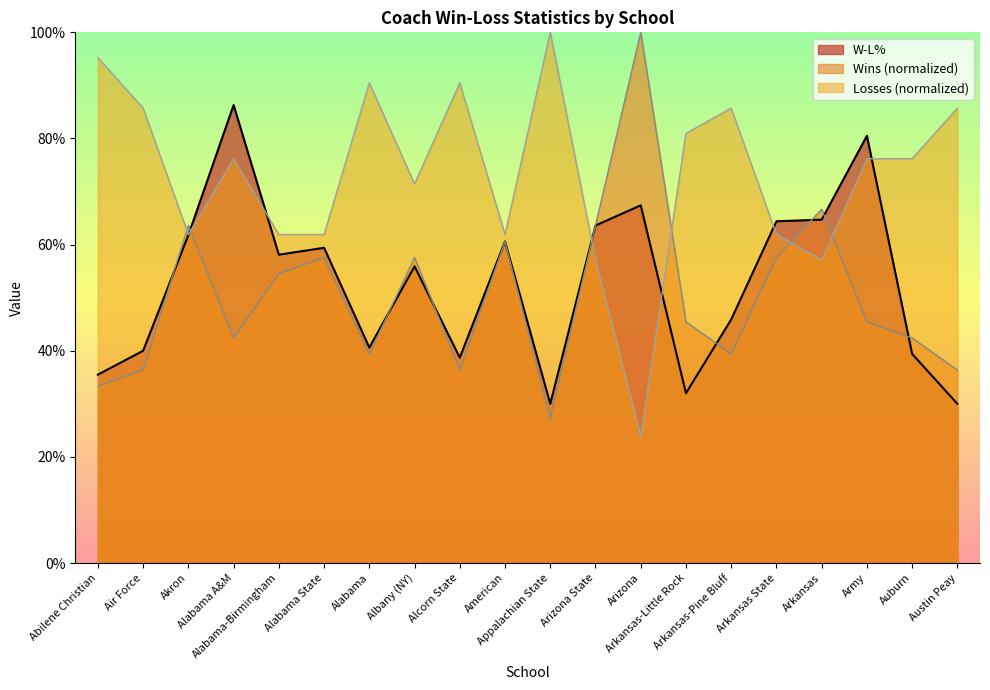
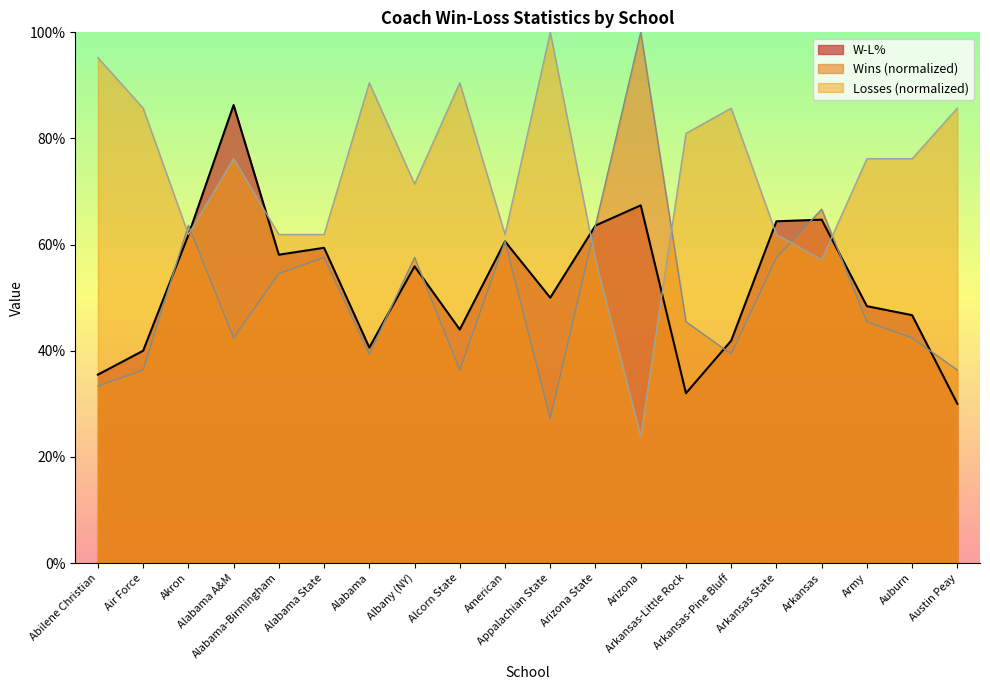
W-L%, Alcorn State: 39% -> 44%
W-L%, Appalachian State: 30% -> 50%
W-L%, Arkansas-Pine Bluff: 46% -> 42%
W-L%, Army: 81% -> 48%
W-L%, Auburn: 39% -> 47%
